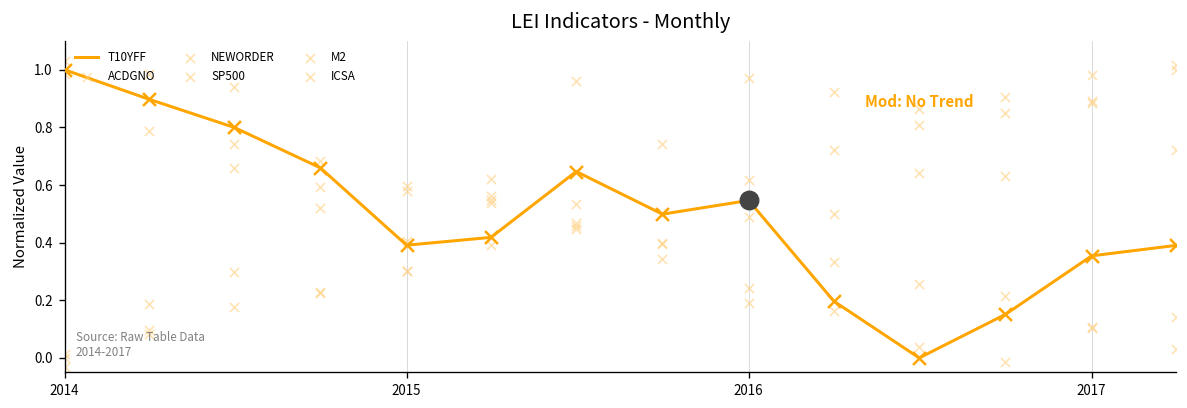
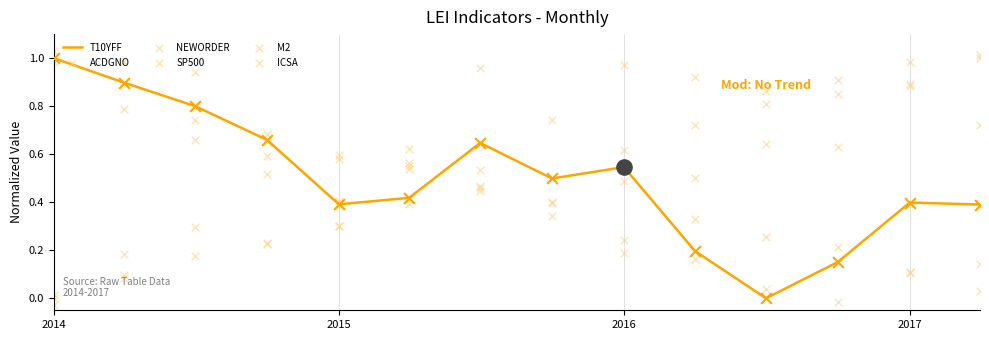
T10YFF, 2017: 0.35 -> 0.40
